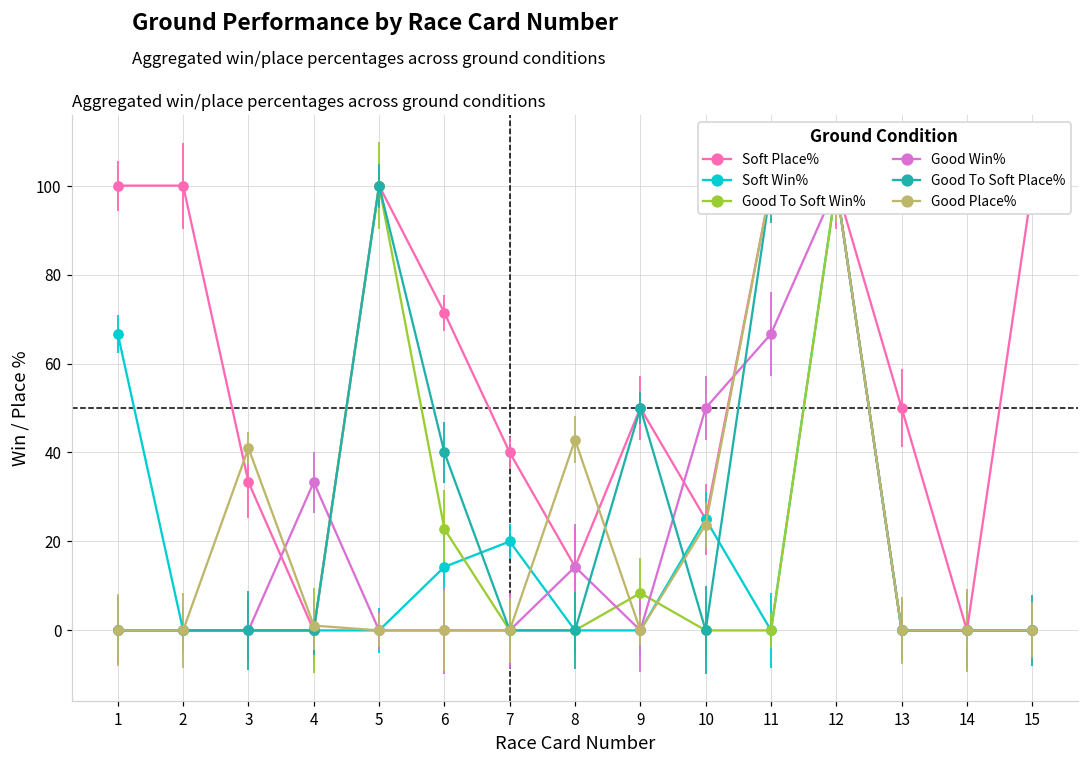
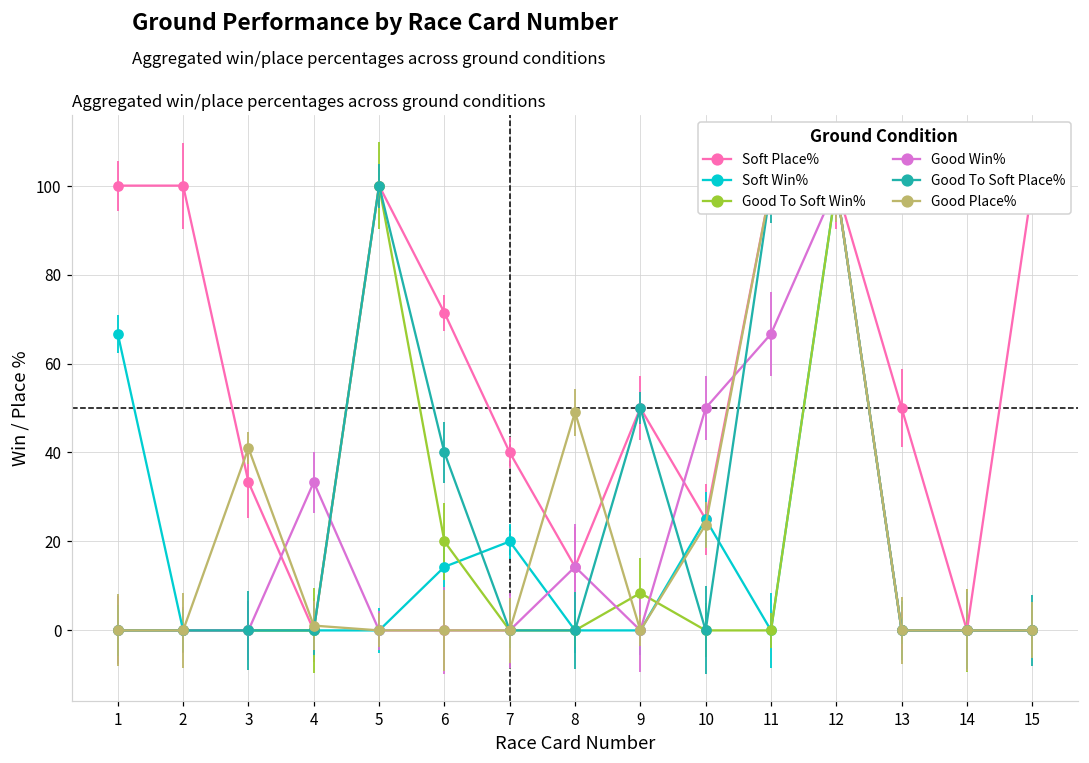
Good To Soft Win%, 6: 23 -> 20
Good Place%, 8: 43 -> 49
